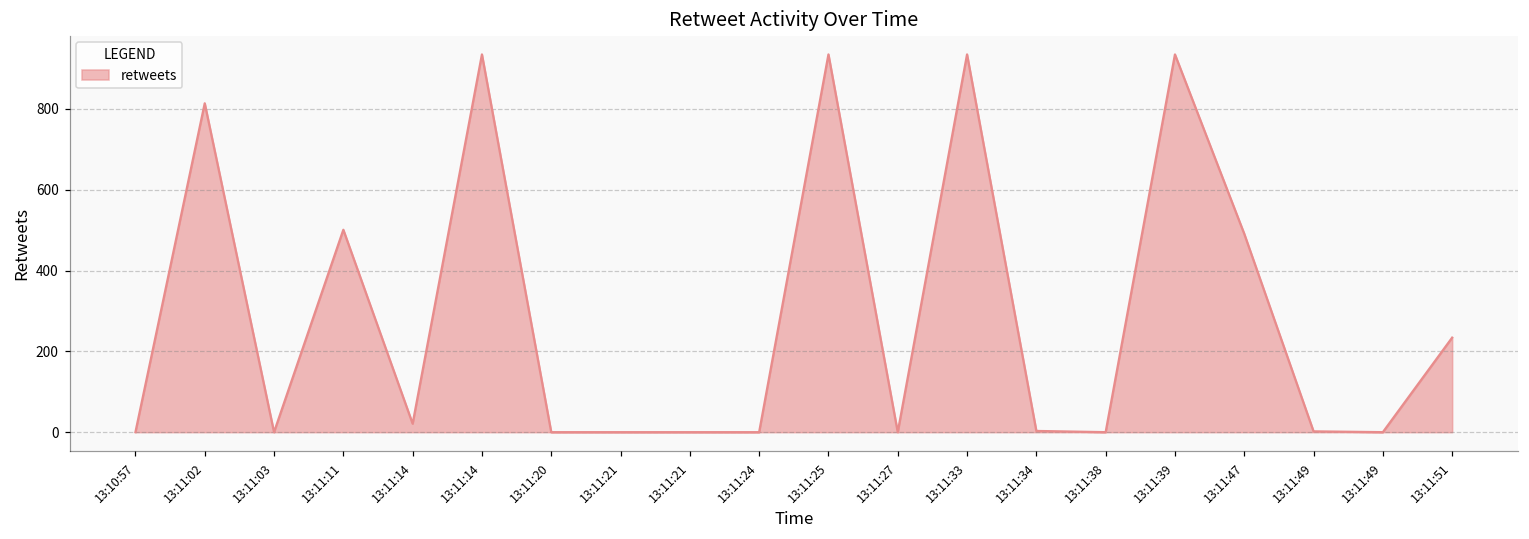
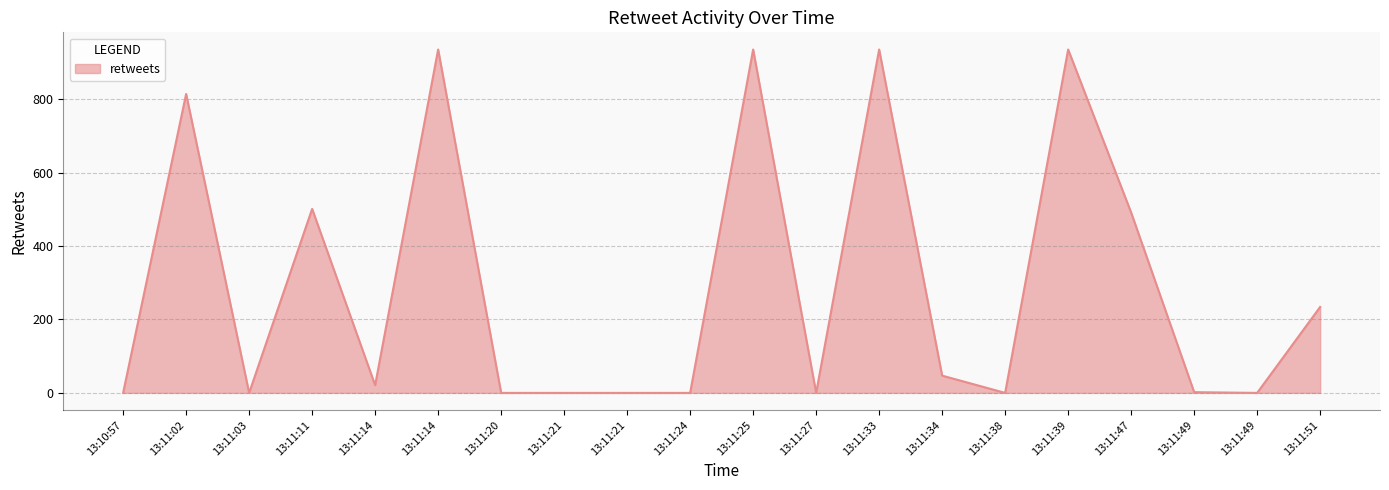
13:11:34: 0 -> 50
